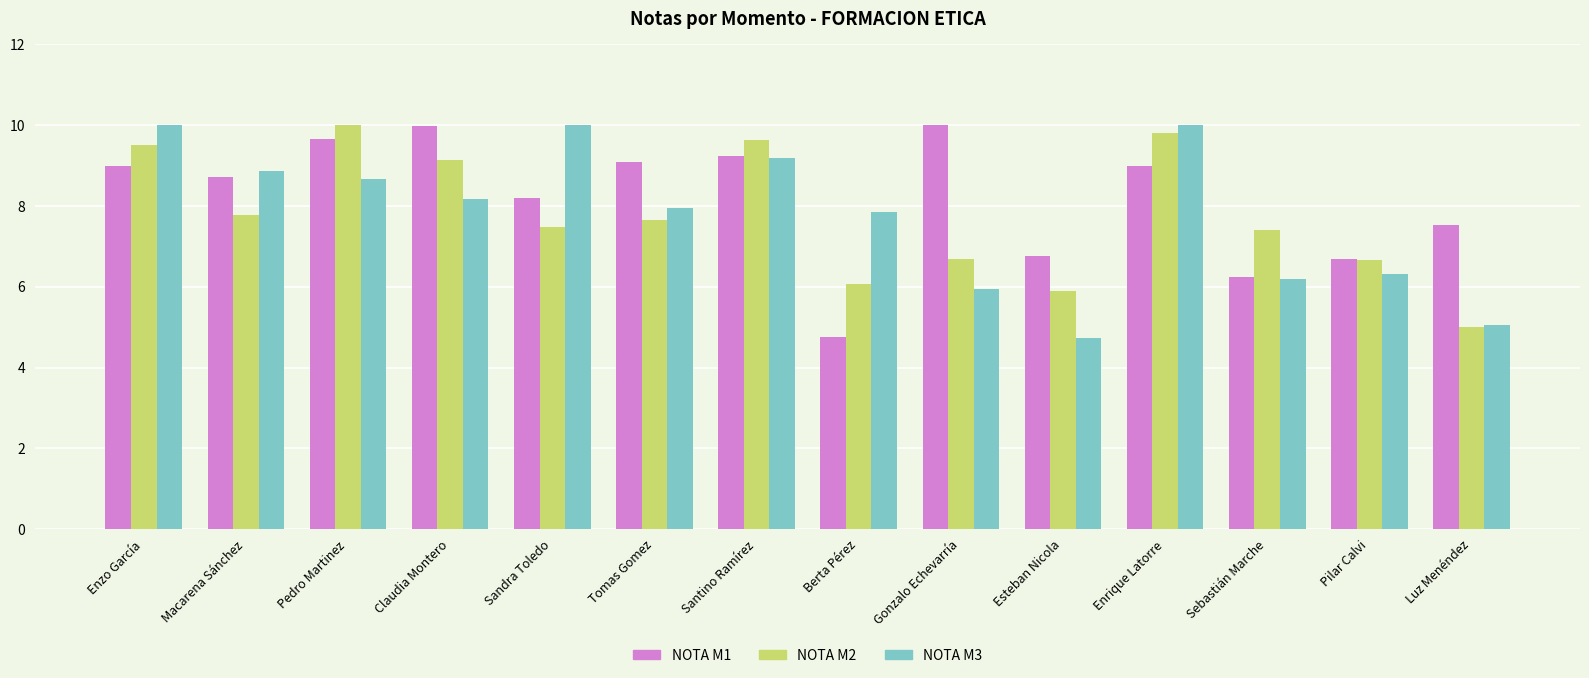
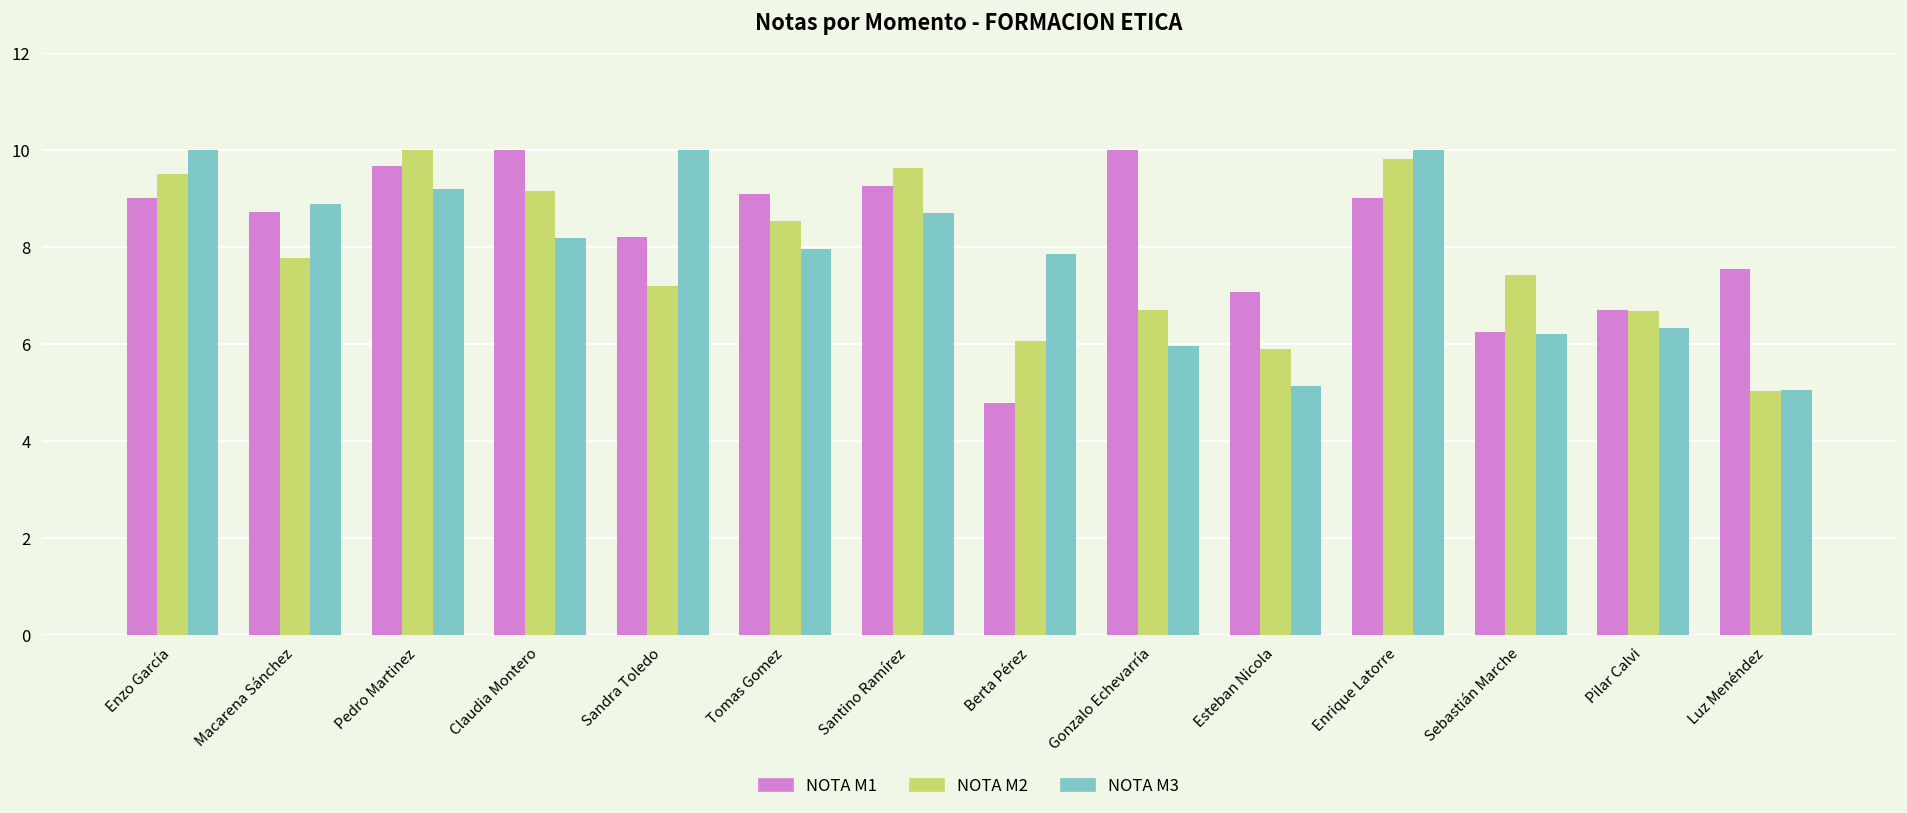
NOTA M3, Pedro Martinez: 8.7 -> 9.2
NOTA M2, Sandra Toledo: 7.5 -> 7.2
NOTA M2, Tomas Gomez: 7.7 -> 8.5
NOTA M3, Santino Ramírez: 9.2 -> 8.7
NOTA M1, Esteban Nicola: 6.8 -> 7.1
NOTA M3, Esteban Nicola: 4.7 -> 5.1
